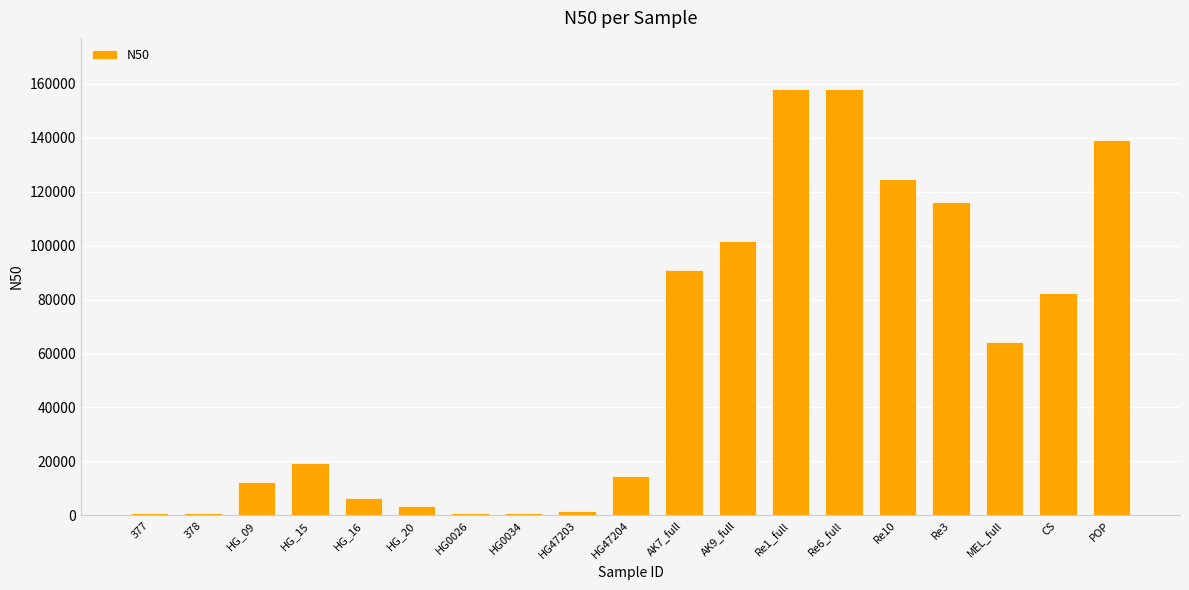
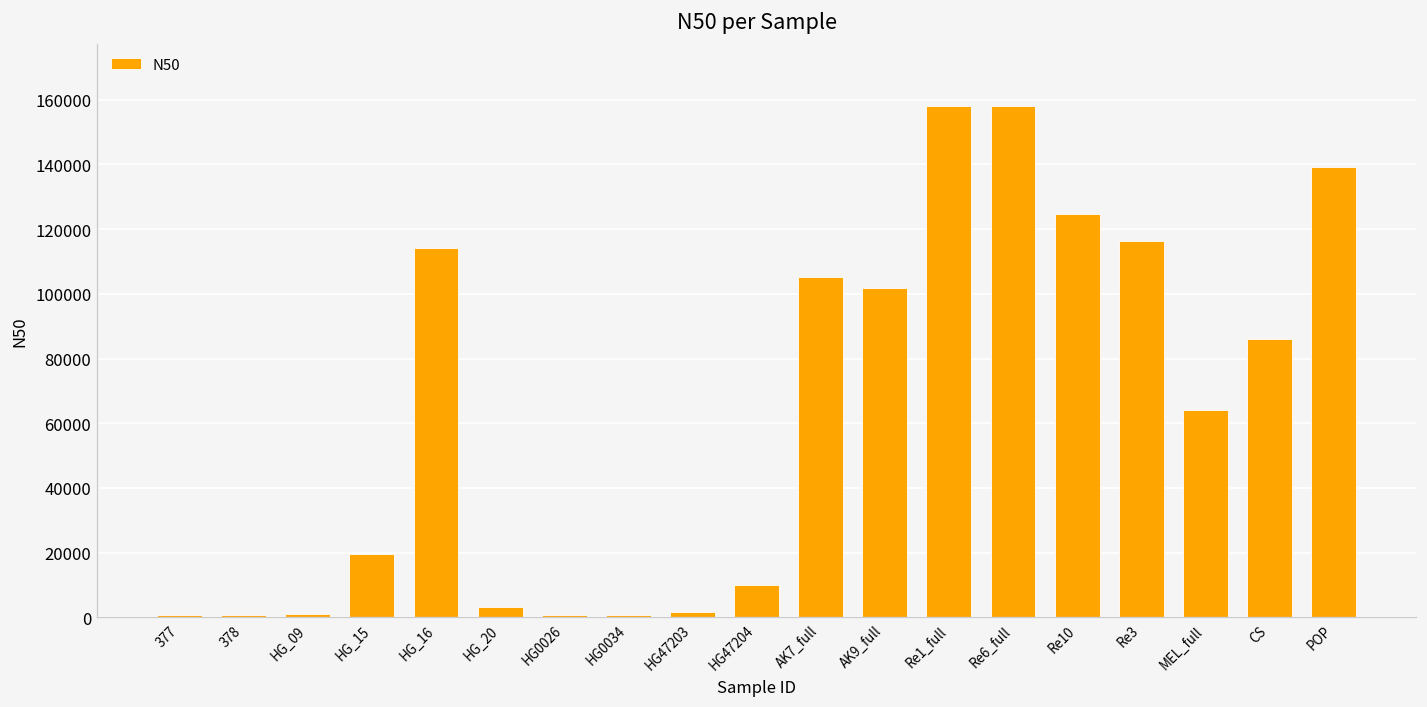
HG_09: 12000 -> 1000
HG_16: 6000 -> 114000
HG47204: 15000 -> 10000
AK7_full: 91000 -> 105000
CS: 83000 -> 86000
